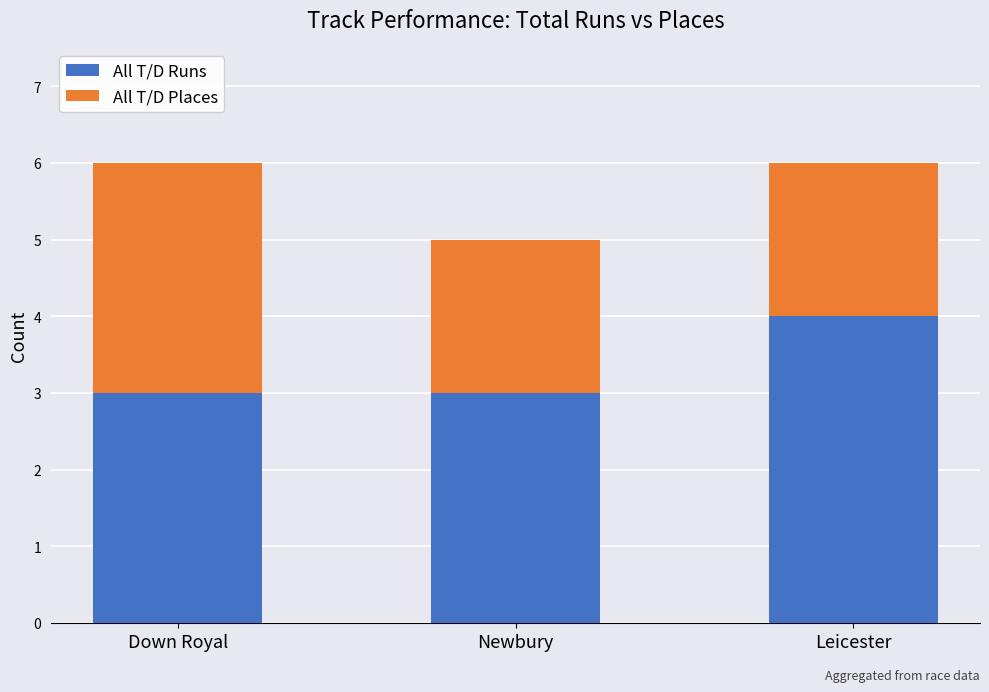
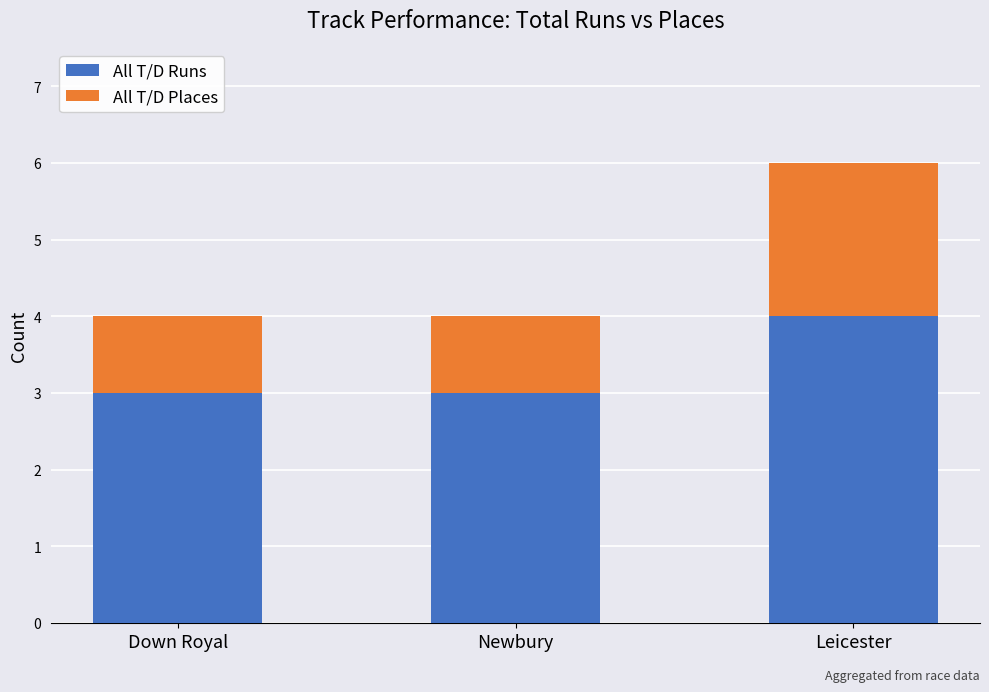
All T/D Places, Down Royal: 3 -> 1
All T/D Places, Newbury: 2 -> 1
